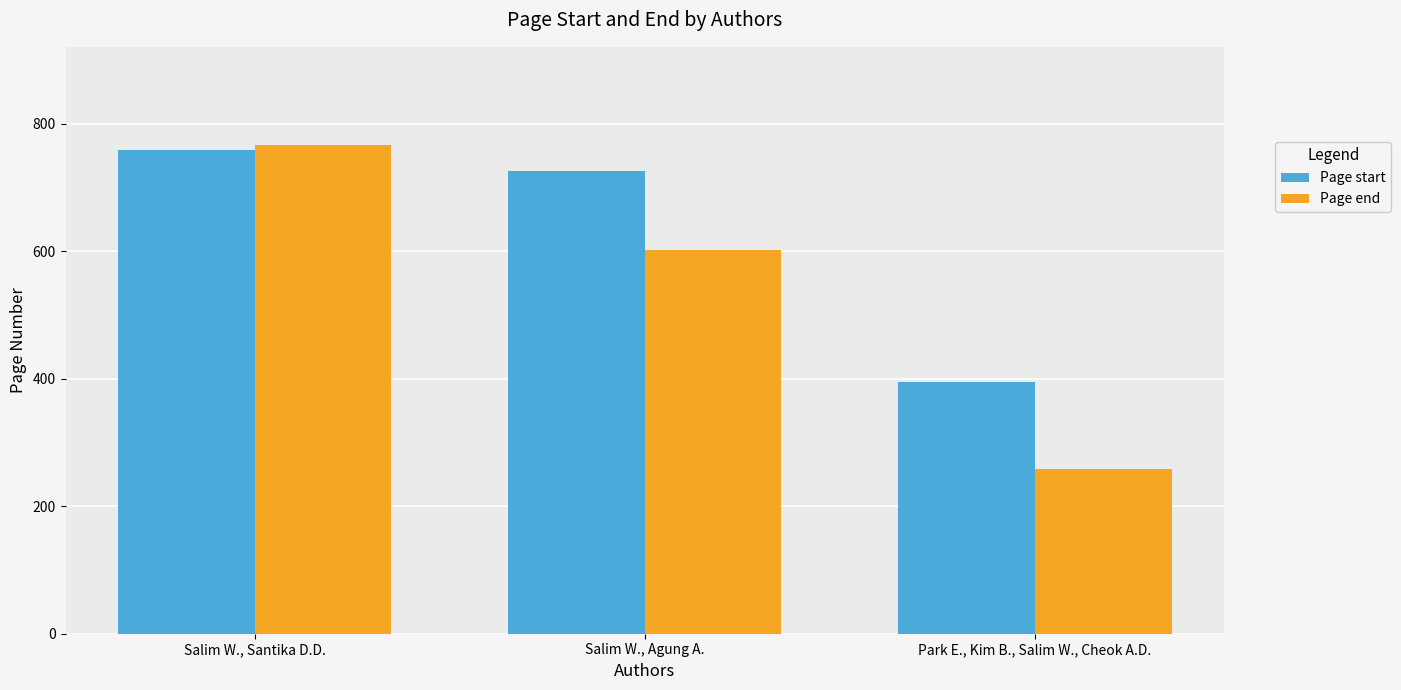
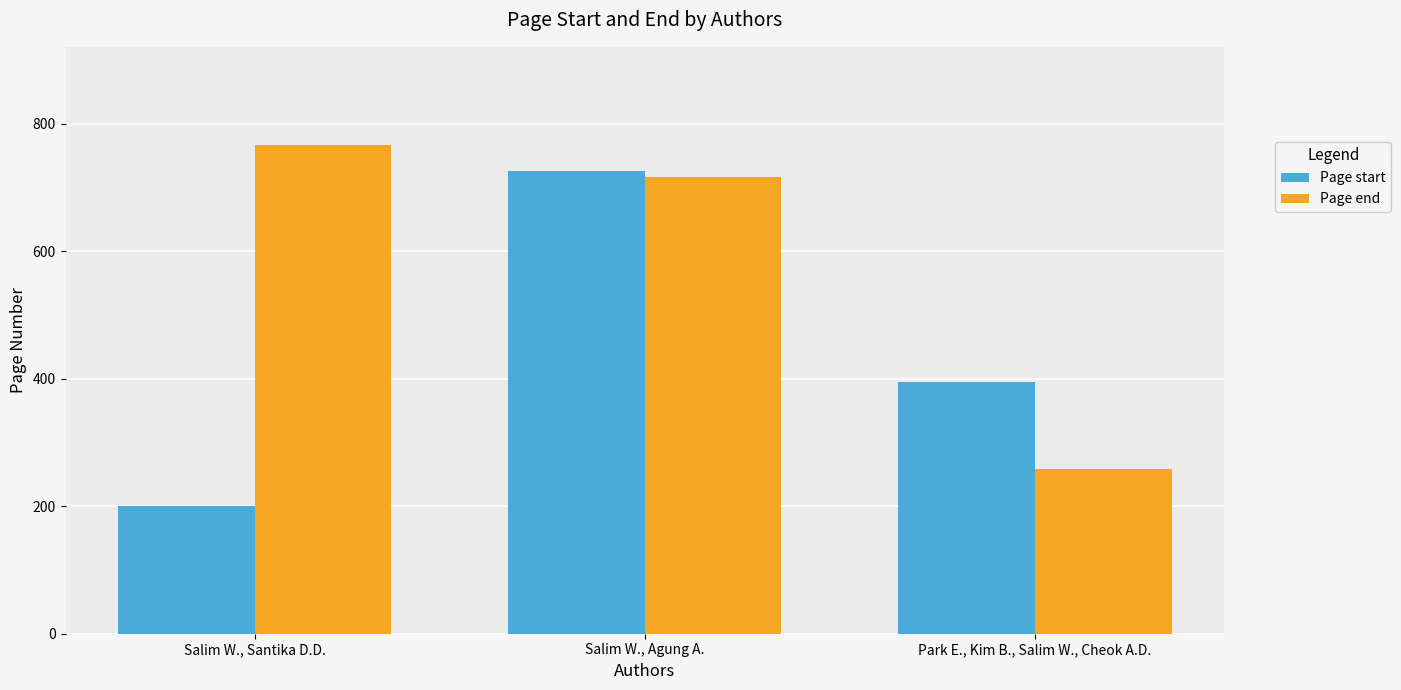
Page start, Salim W., Santika D.D.: 760 -> 200
Page end, Salim W., Agung A.: 600 -> 720
